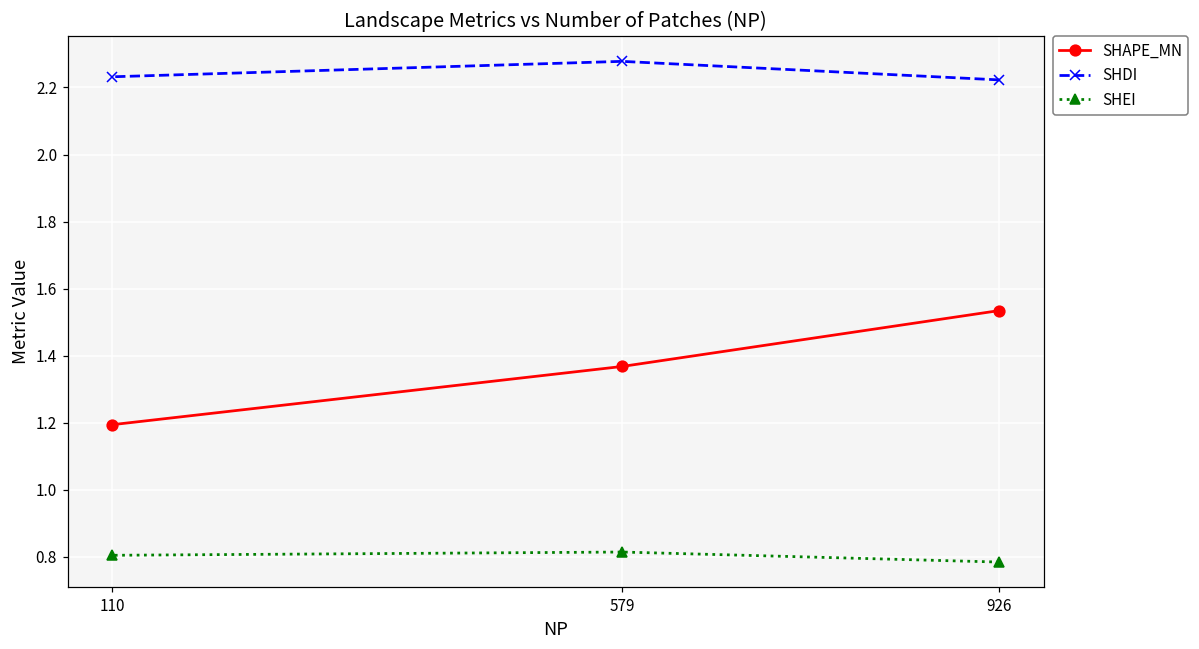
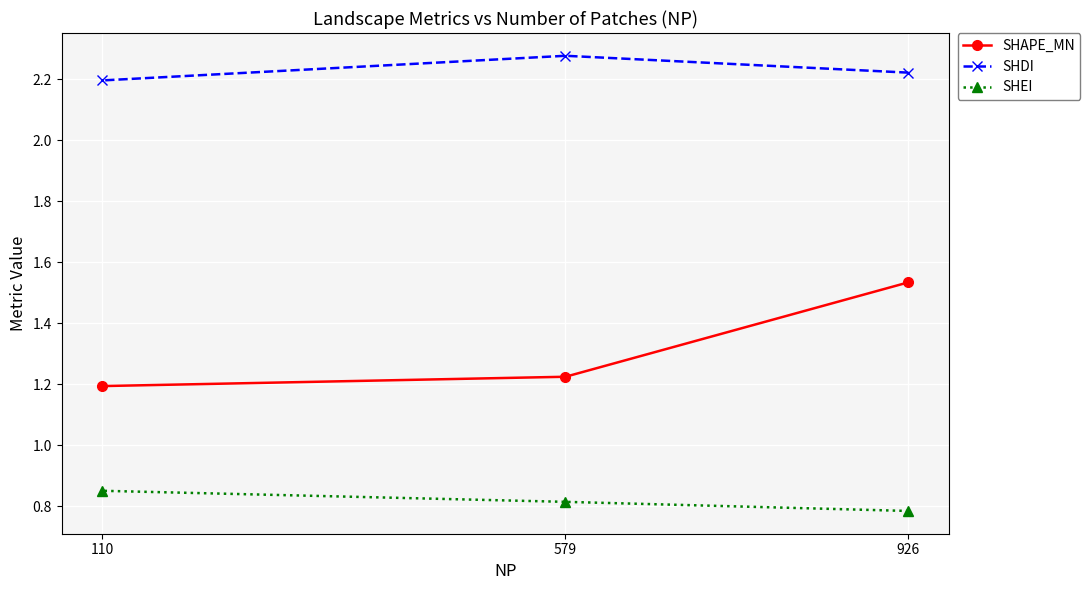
SHDI, 110: 2.23 -> 2.20
SHEI, 110: 0.81 -> 0.85
SHAPE_MN, 579: 1.37 -> 1.23
